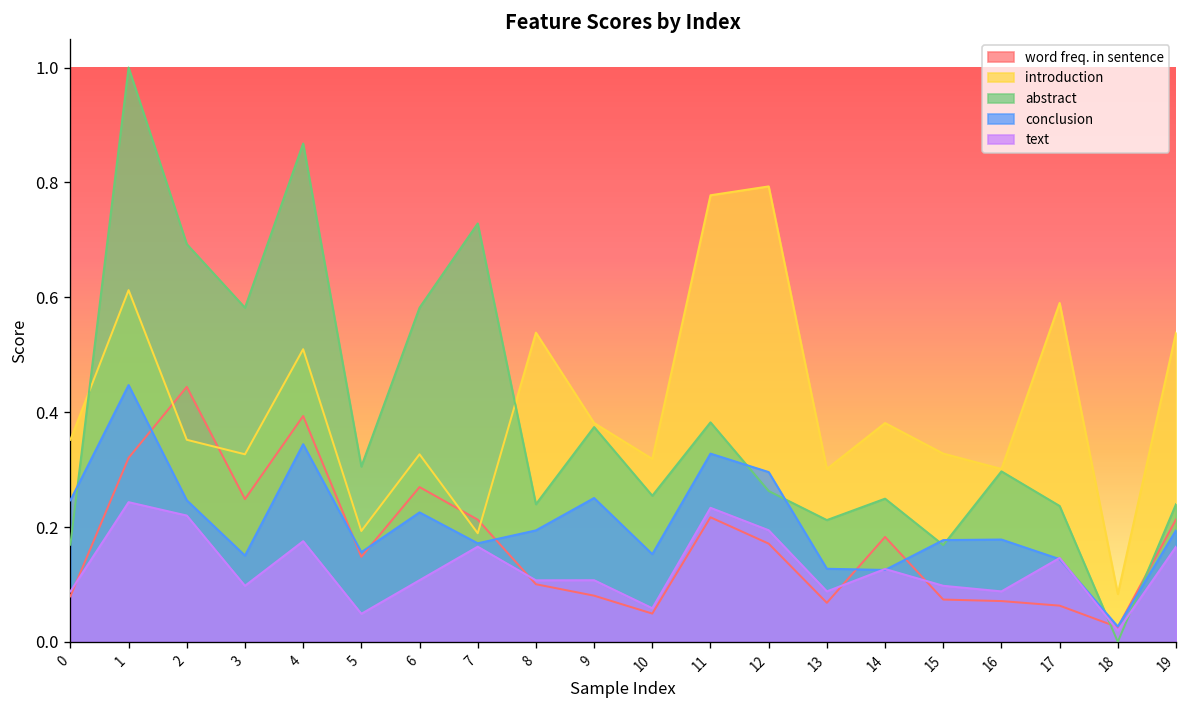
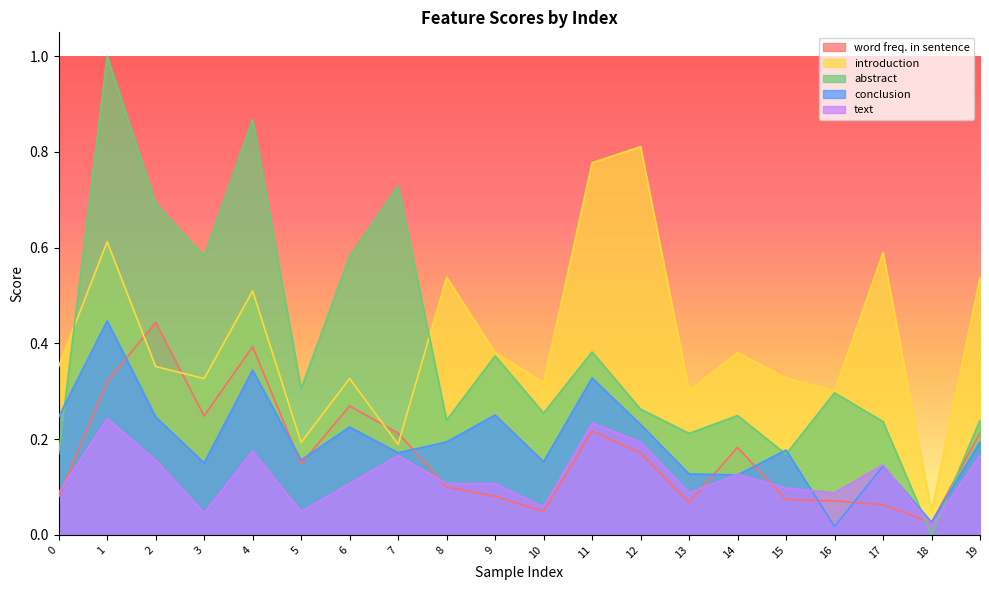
text, 2: 0.22 -> 0.16
text, 3: 0.10 -> 0.05
introduction, 12: 0.79 -> 0.81
conclusion, 12: 0.30 -> 0.23
conclusion, 16: 0.18 -> 0.02
introduction, 18: 0.08 -> 0.05
